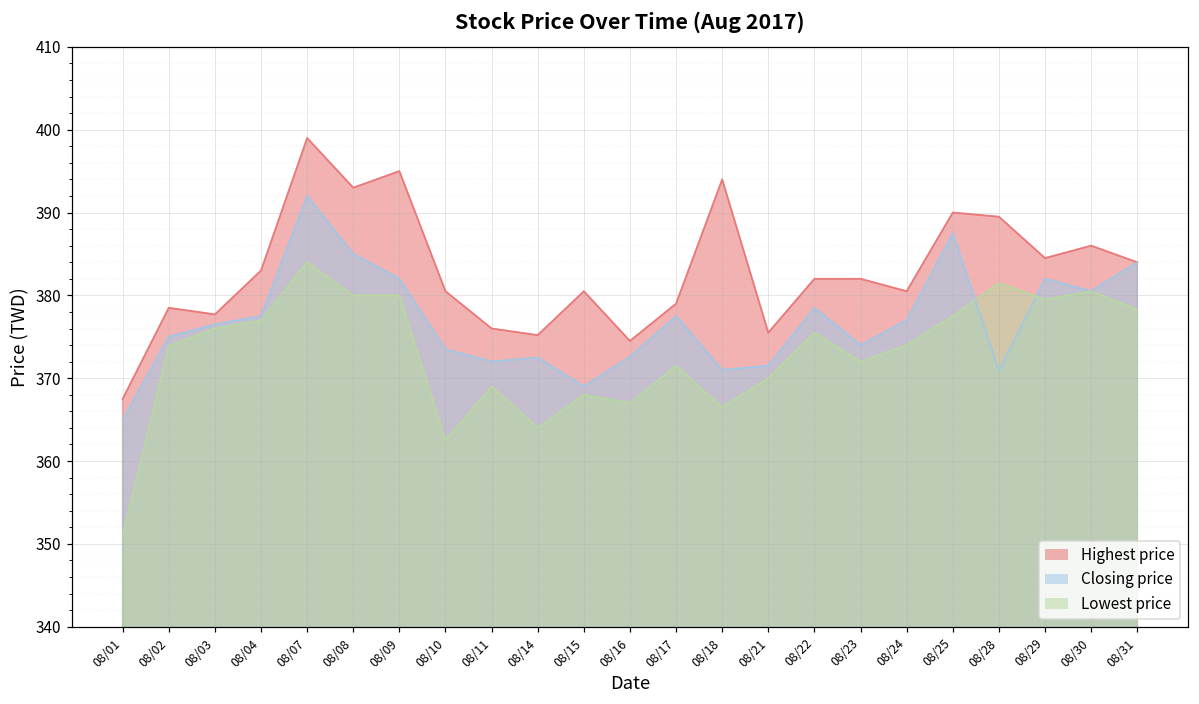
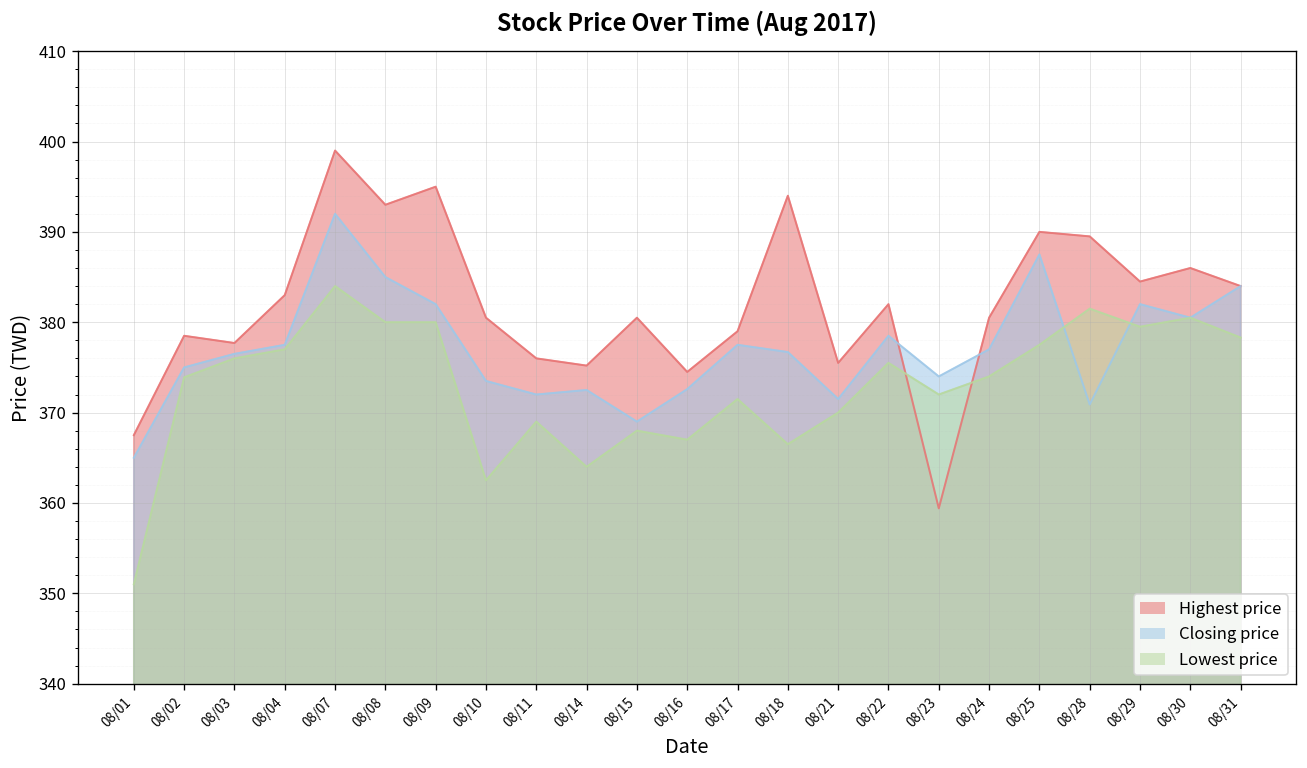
Closing price, 08/18: 371 -> 377
Highest price, 08/23: 382 -> 359
